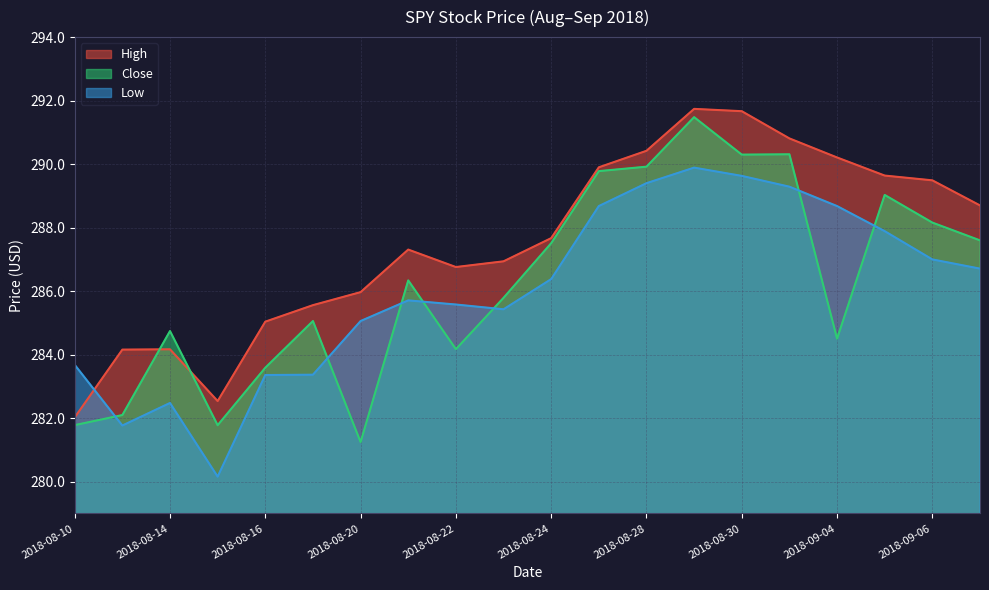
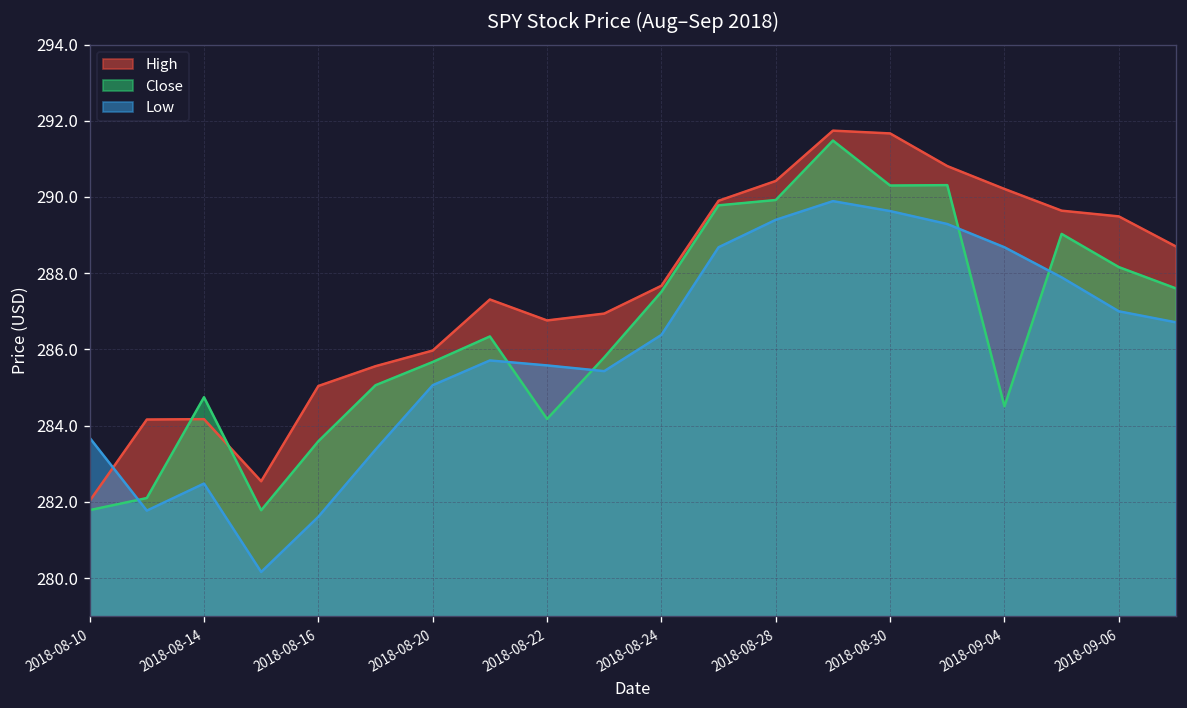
Low, 2018-08-16: 283.4 -> 281.6
Close, 2018-08-20: 281.2 -> 285.7
